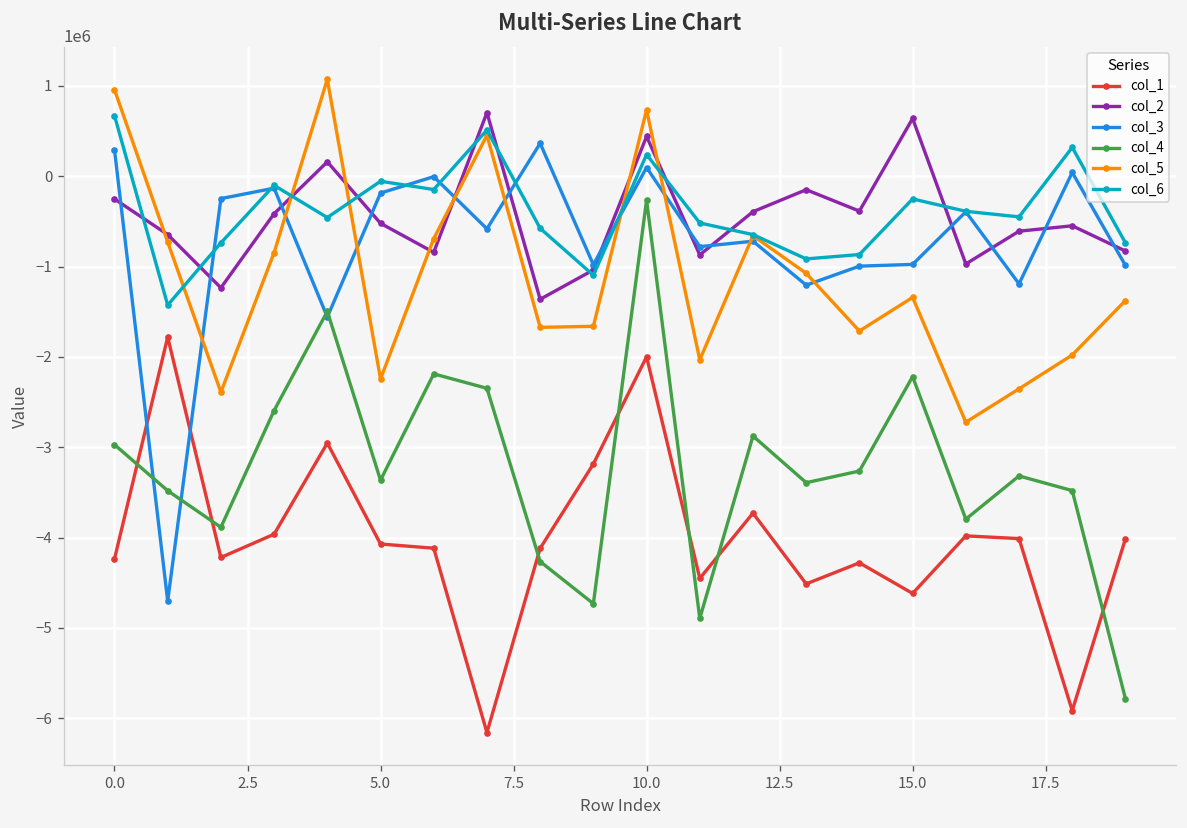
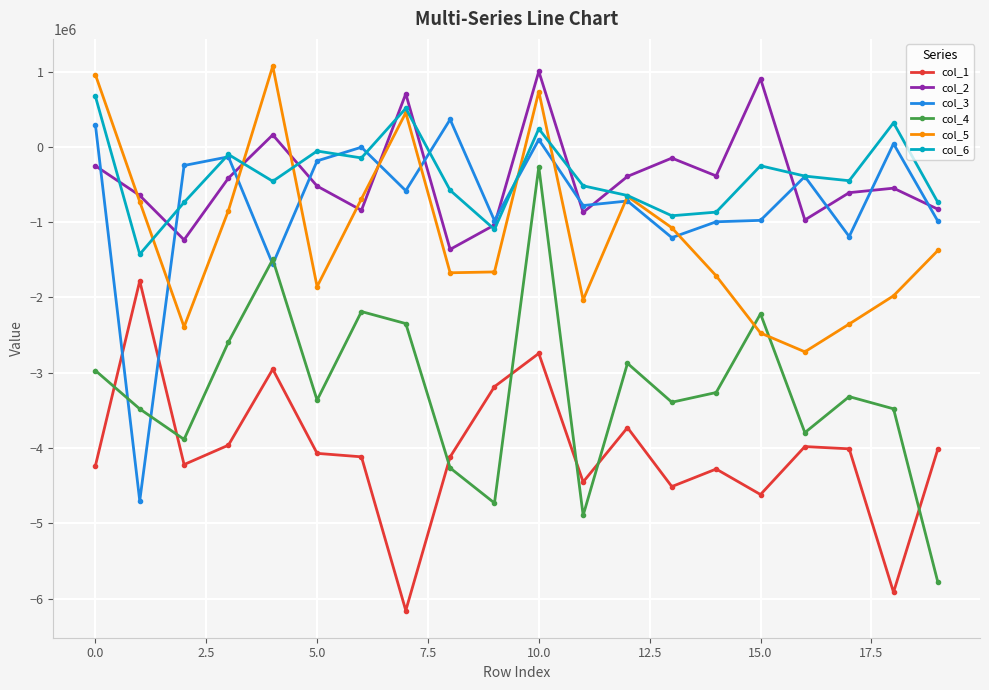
col_5, 5.0: -2200000 -> -1900000
col_1, 10.0: -2000000 -> -2700000
col_2, 10.0: 400000 -> 1000000
col_2, 15.0: 600000 -> 900000
col_5, 15.0: -1300000 -> -2500000
